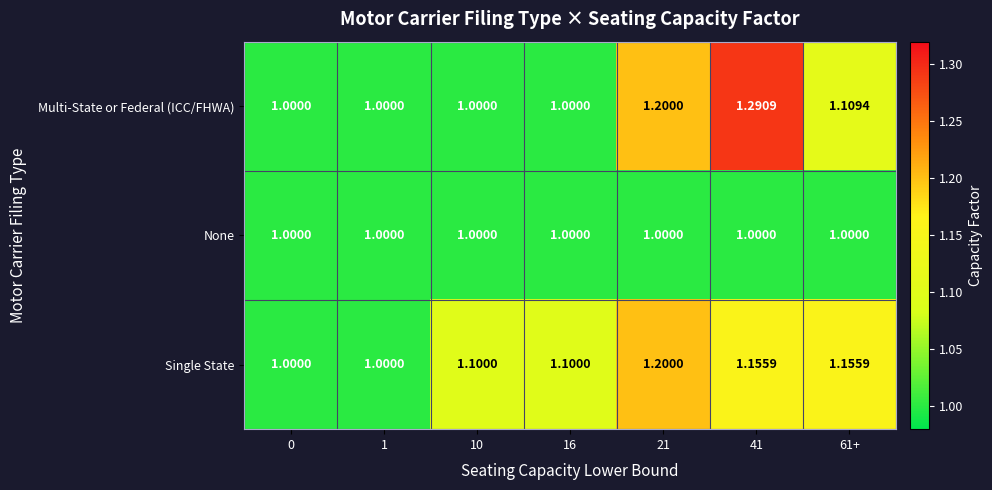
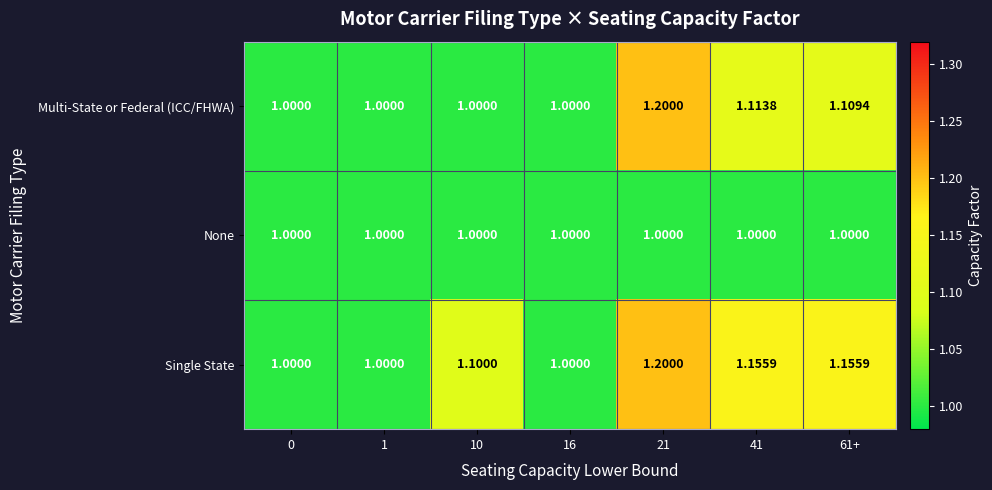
Multi-State or Federal (ICC/FHWA), 41: 1.2909 -> 1.1138
Single State, 16: 1.1000 -> 1.0000
